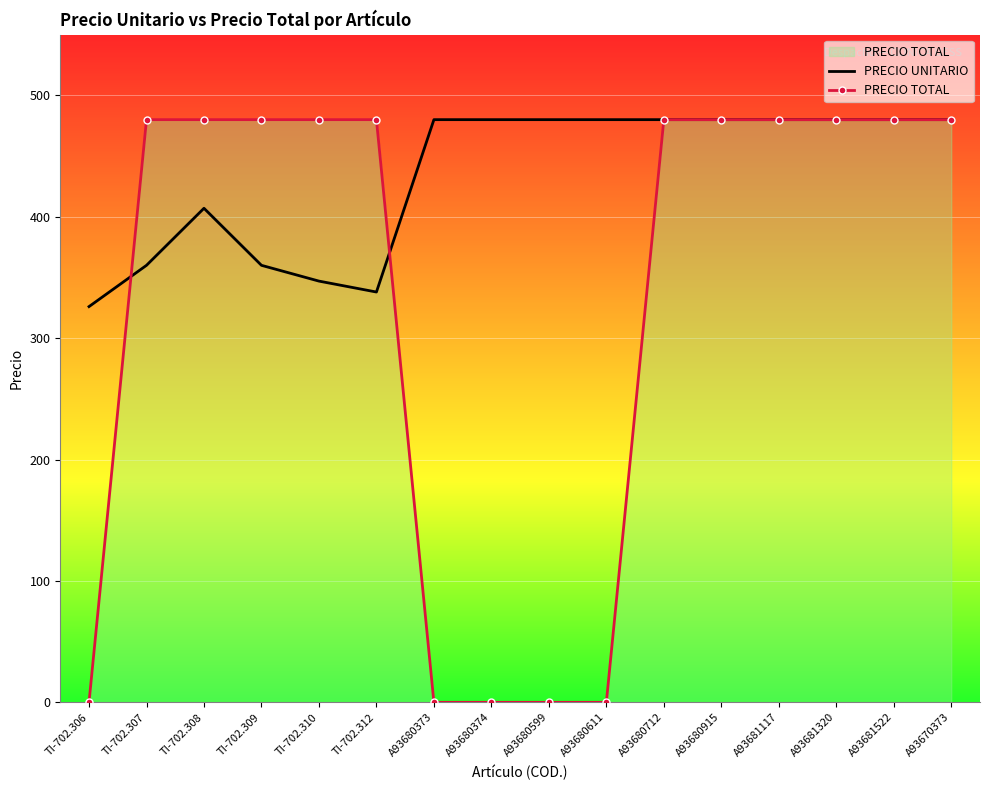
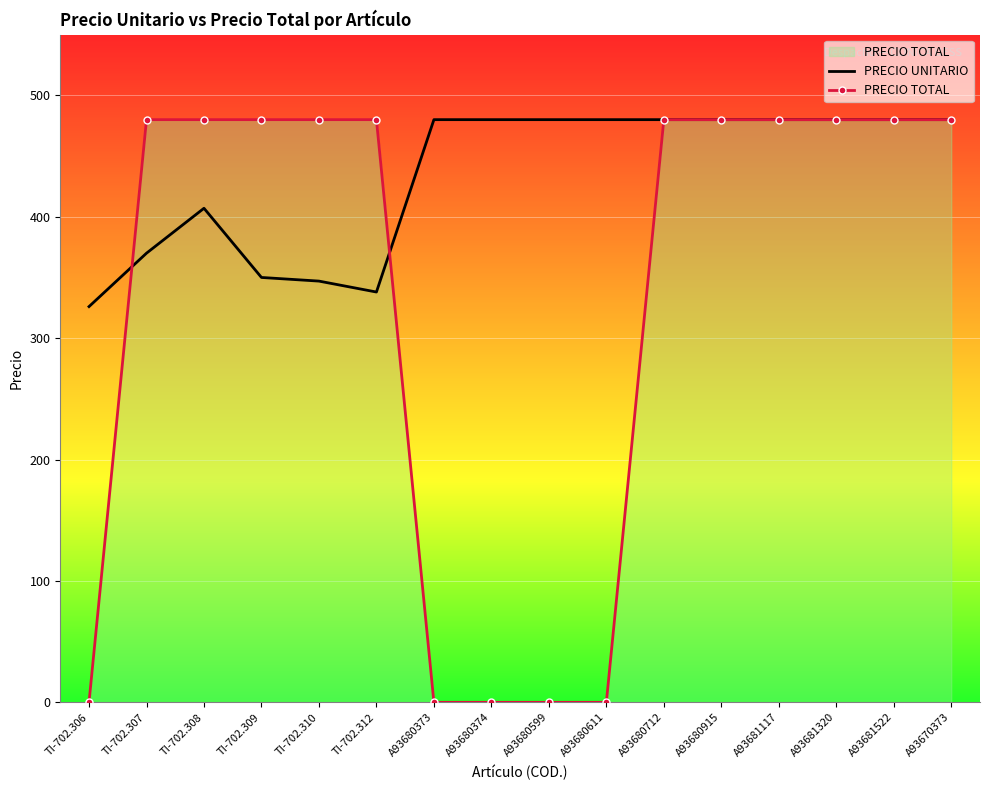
PRECIO UNITARIO, TI-702.307: 360 -> 370
PRECIO UNITARIO, TI-702.309: 360 -> 350
